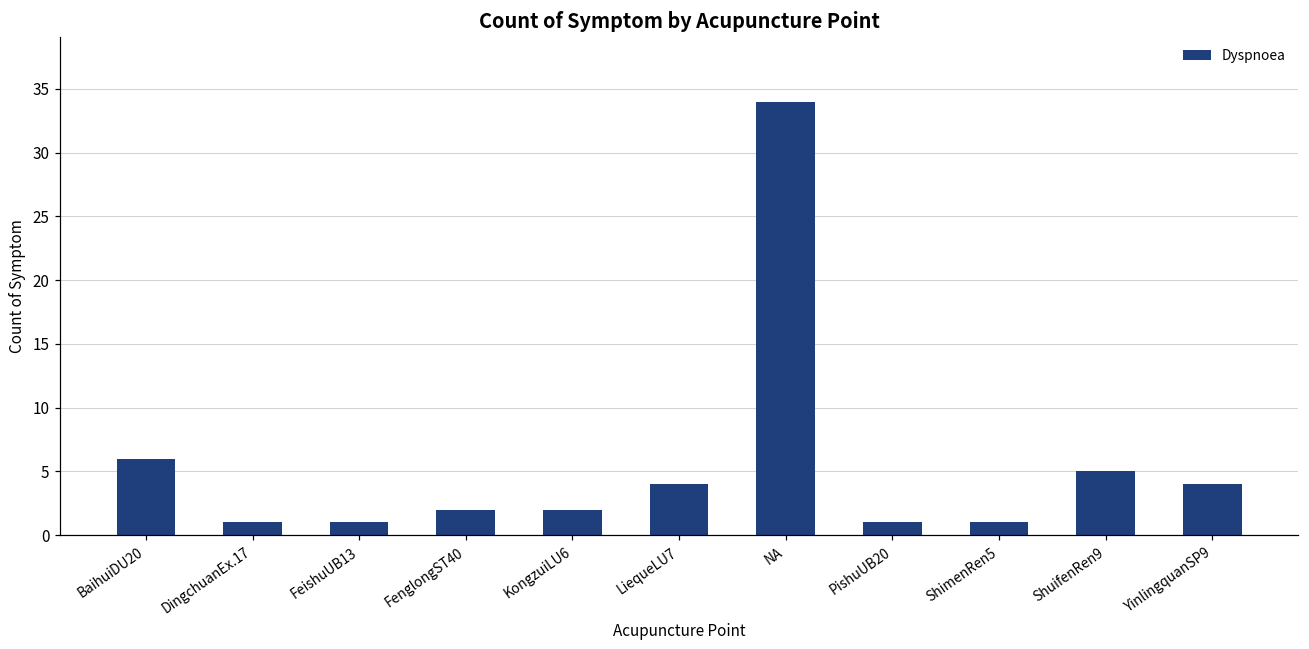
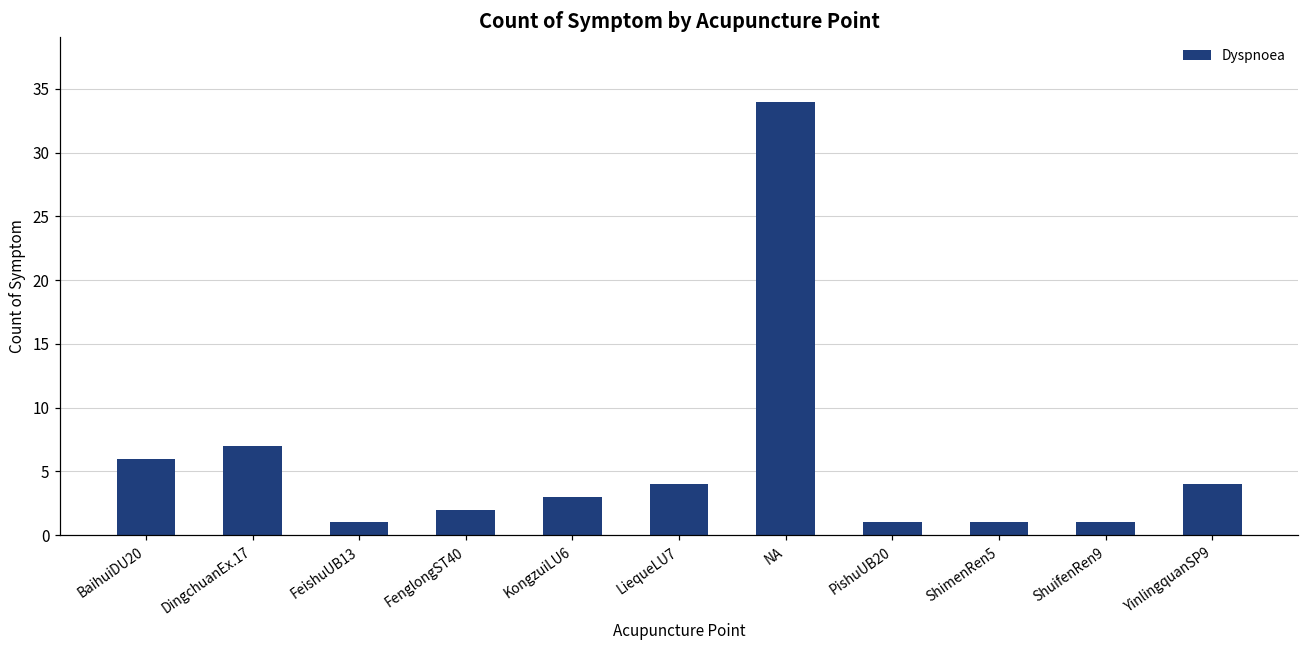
DingchuanEx.17: 1 -> 7
KongzuiLU6: 2 -> 3
ShuifenRen9: 5 -> 1
